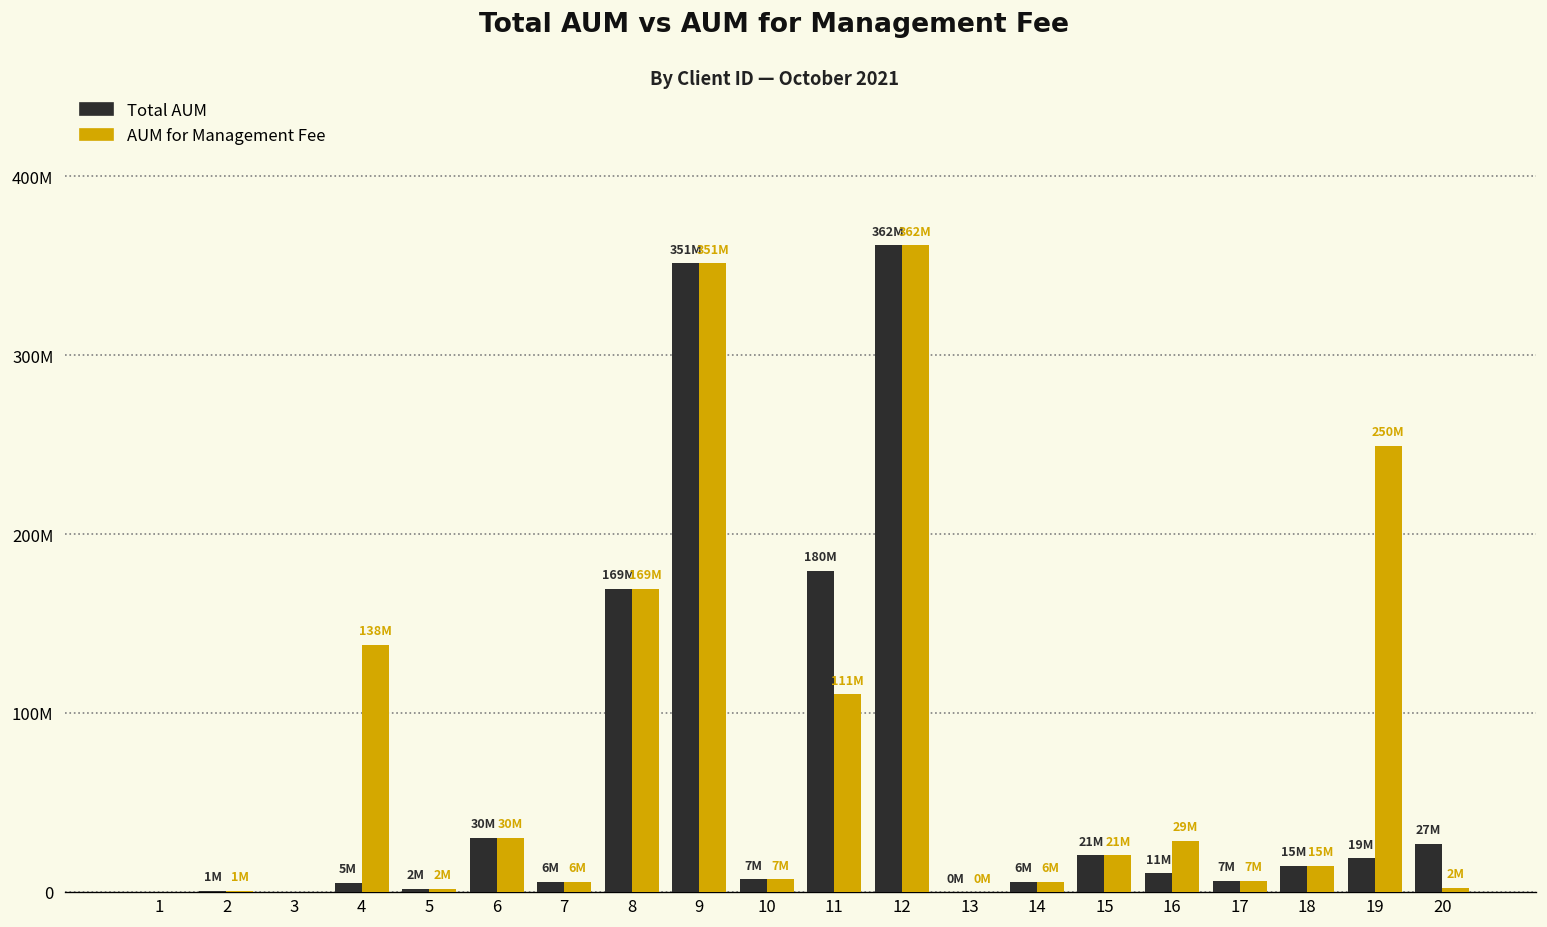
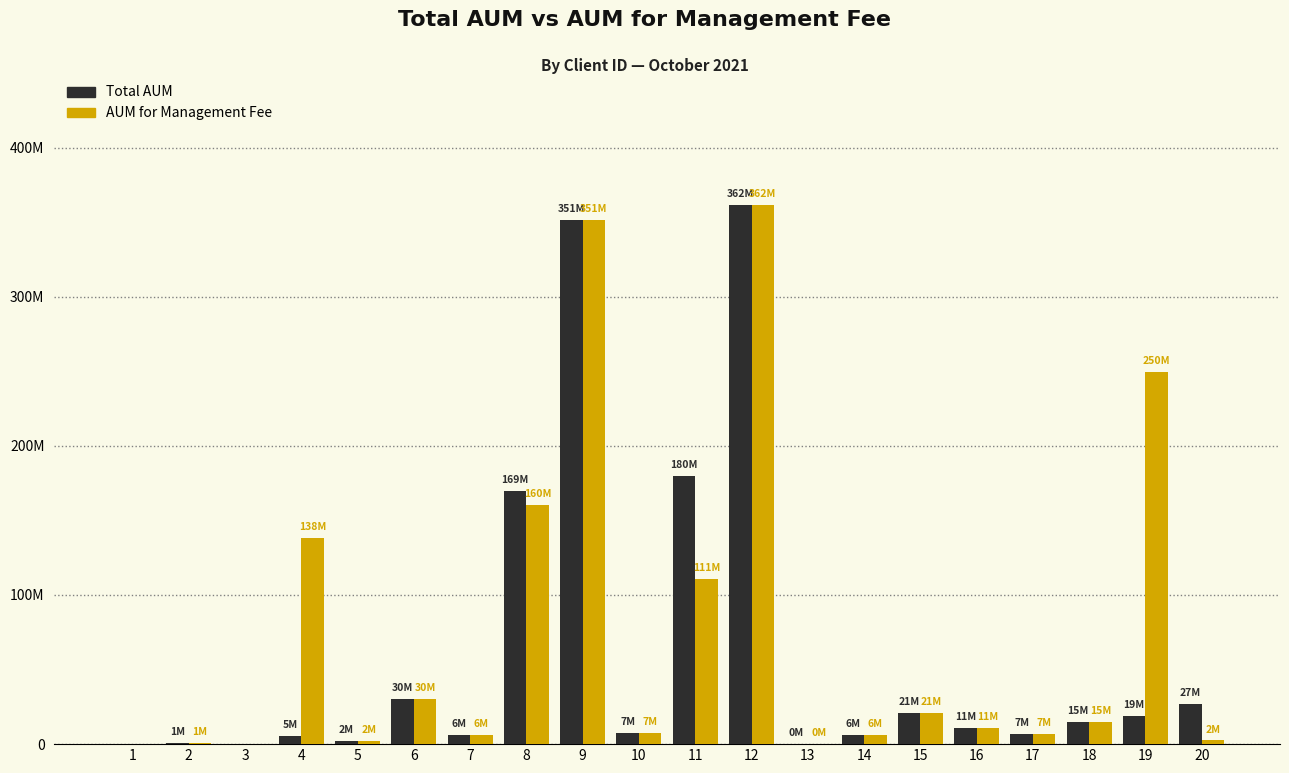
AUM for Management Fee, 8: 169M -> 160M
AUM for Management Fee, 16: 29M -> 11M
